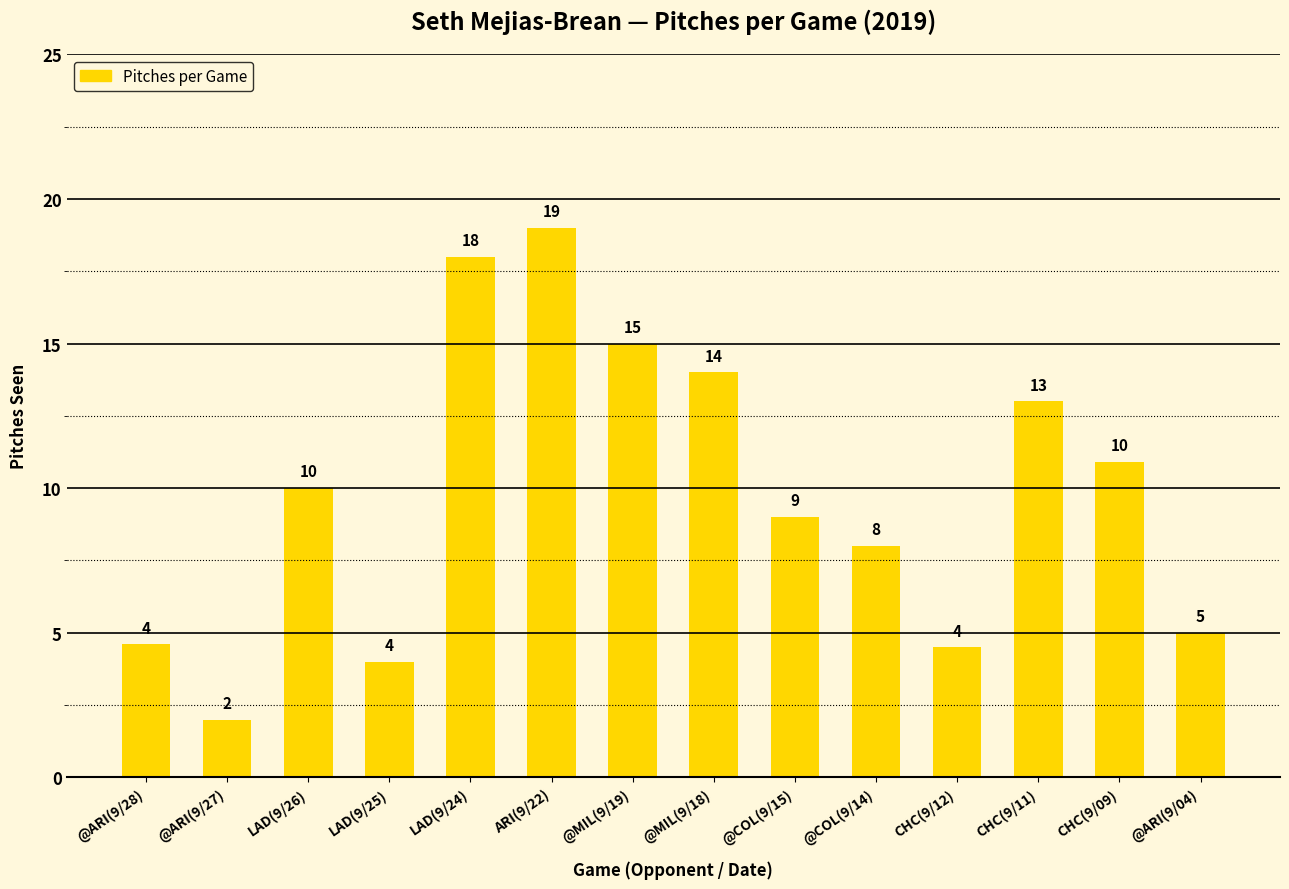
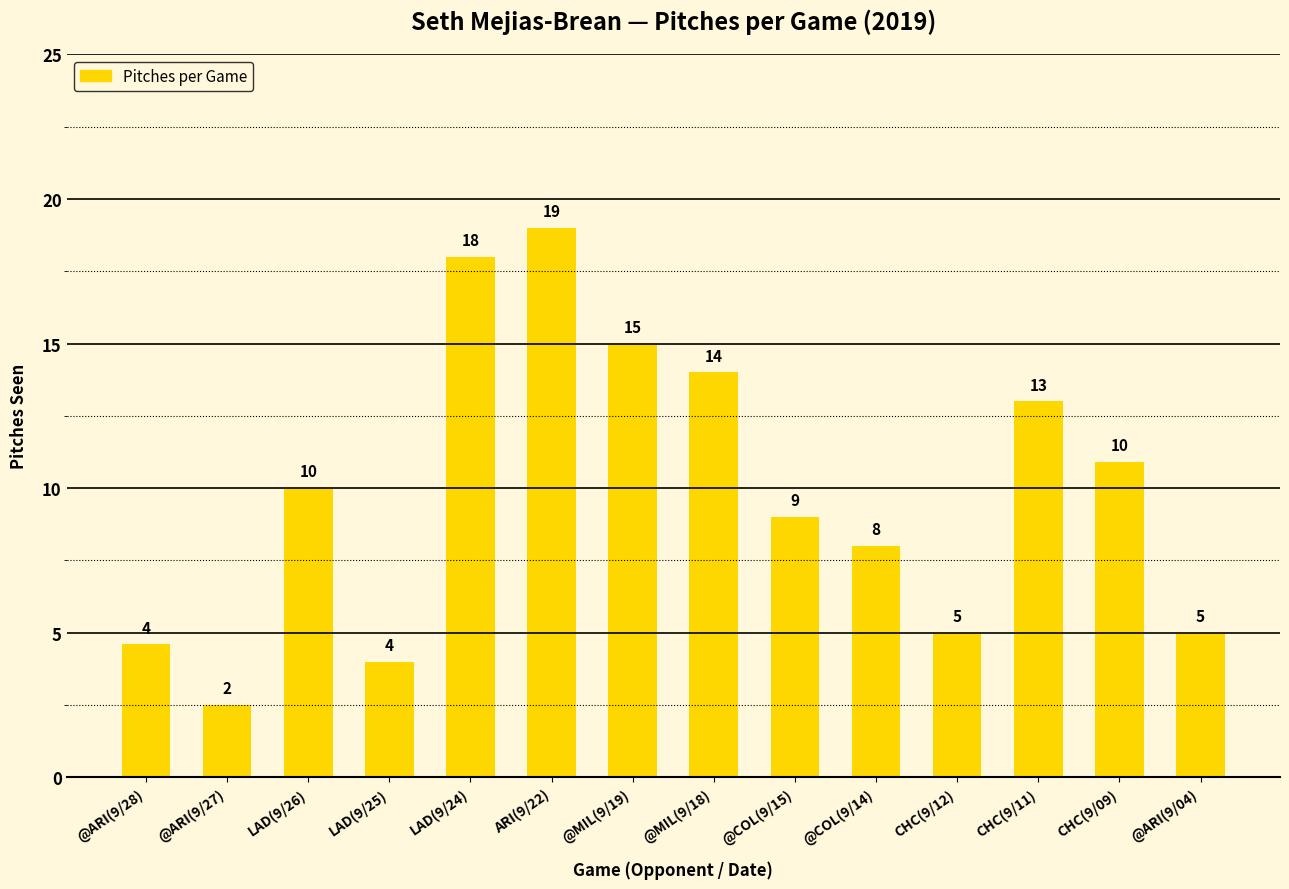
@ARI(9/27): 2.0 -> 2.5
CHC(9/12): 4 -> 5
